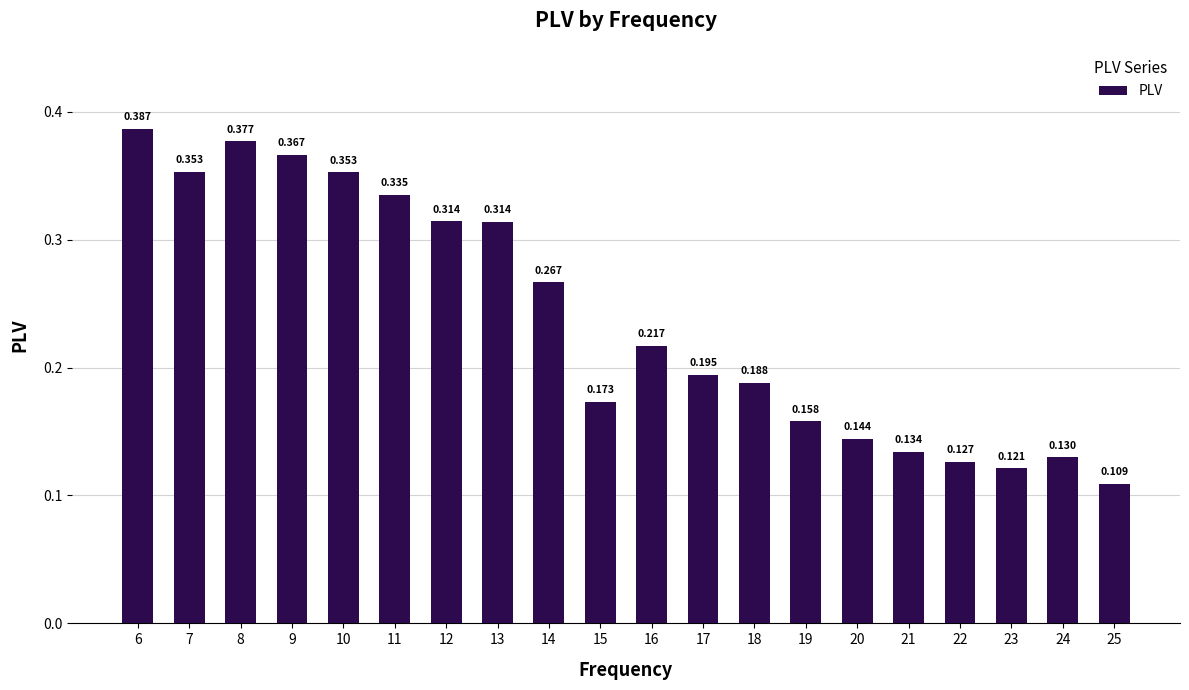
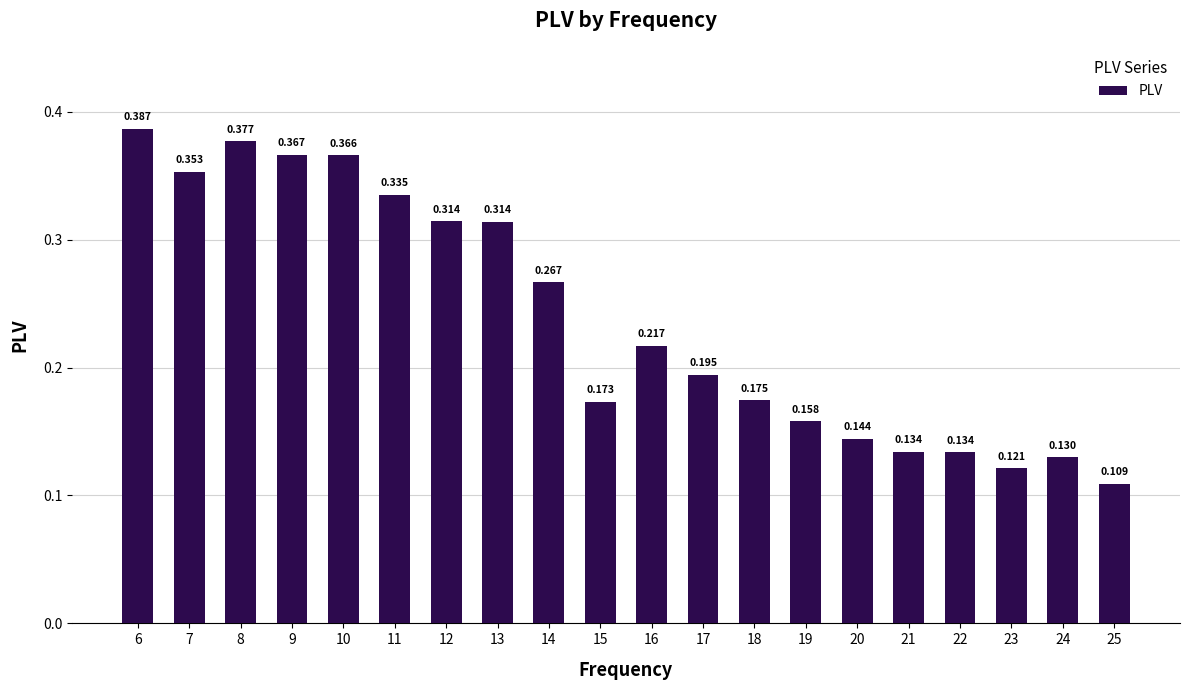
10: 0.353 -> 0.366
18: 0.188 -> 0.175
22: 0.127 -> 0.134
